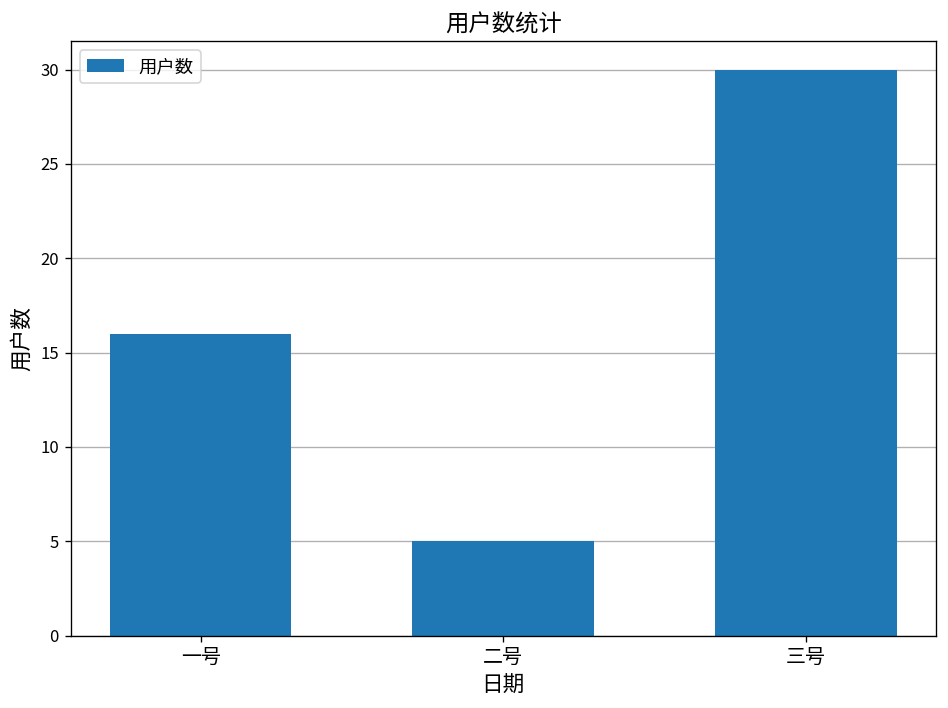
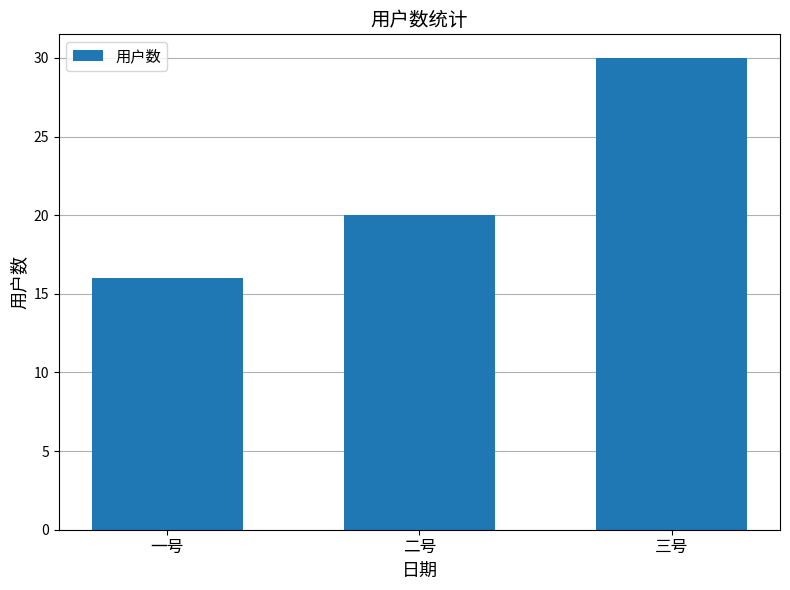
二号: 5 -> 20
